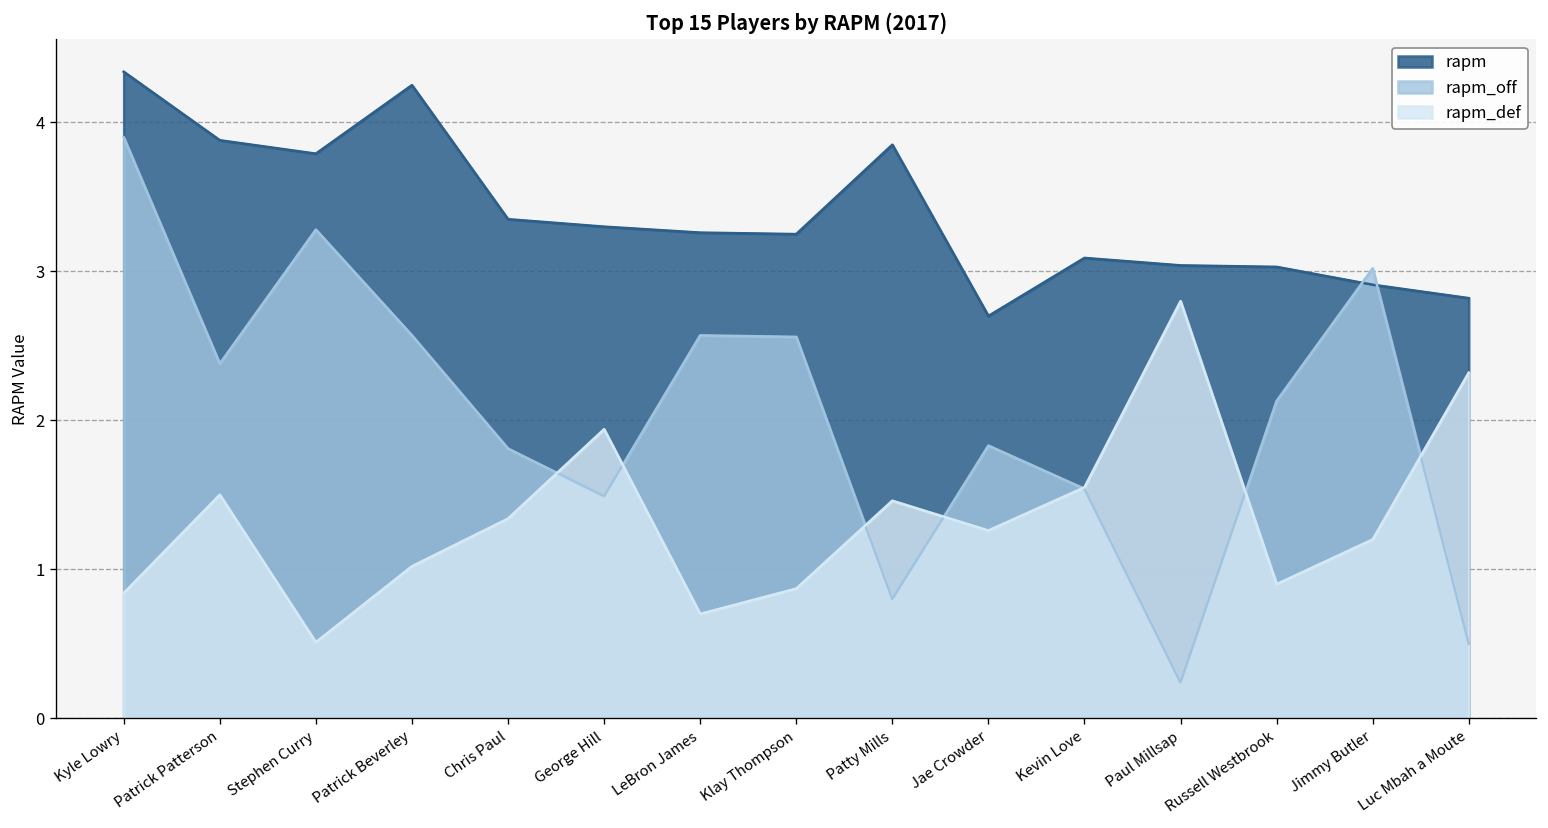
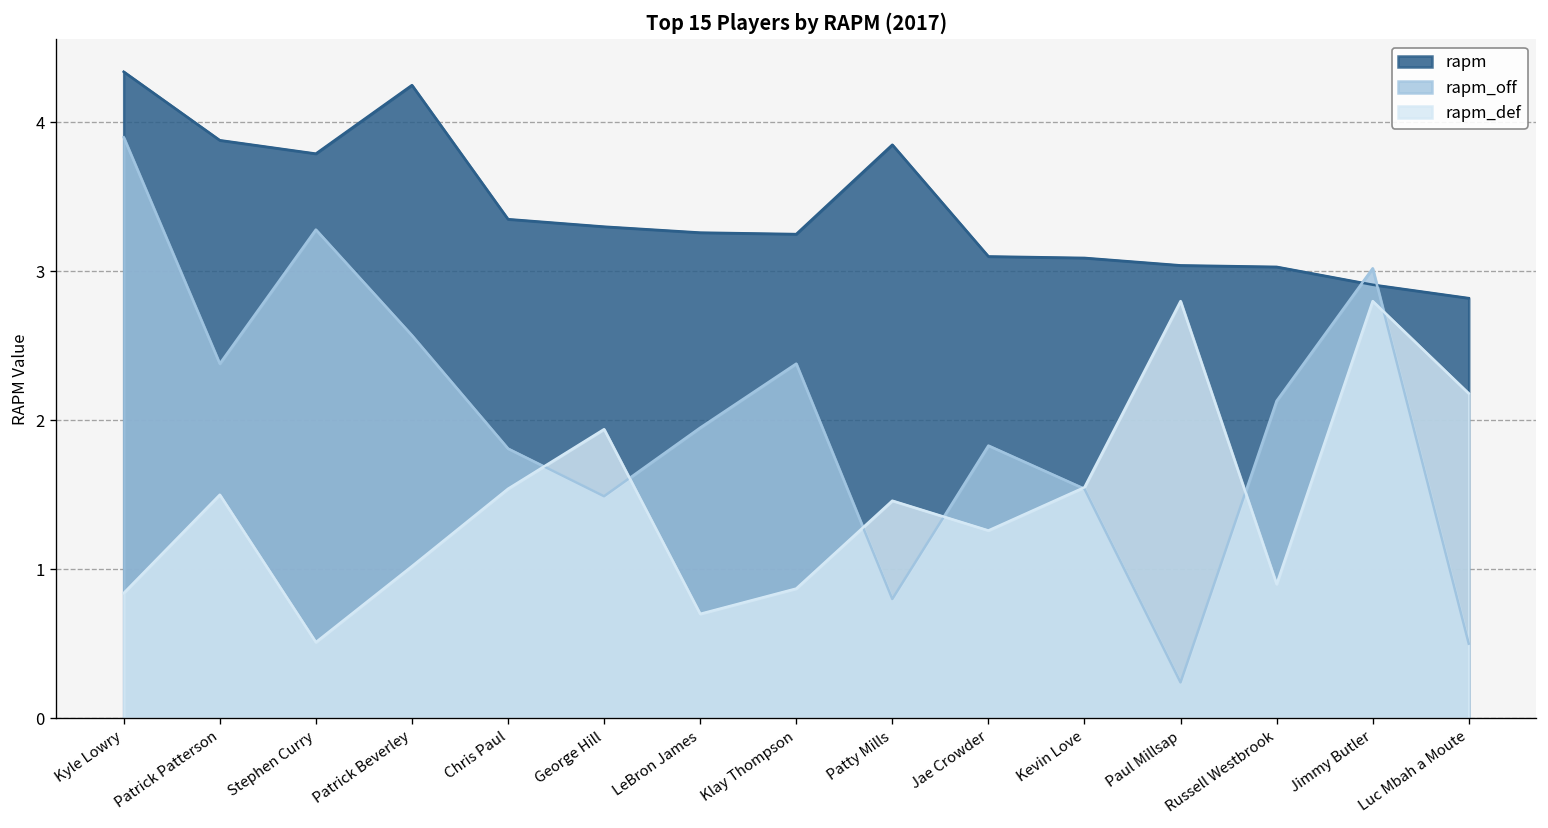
rapm_def, Chris Paul: 1.34 -> 1.54
rapm_off, LeBron James: 2.57 -> 1.95
rapm_off, Klay Thompson: 2.56 -> 2.38
rapm, Jae Crowder: 2.7 -> 3.1
rapm_def, Jimmy Butler: 1.2 -> 2.8
rapm_def, Luc Mbah a Moute: 2.32 -> 2.18
